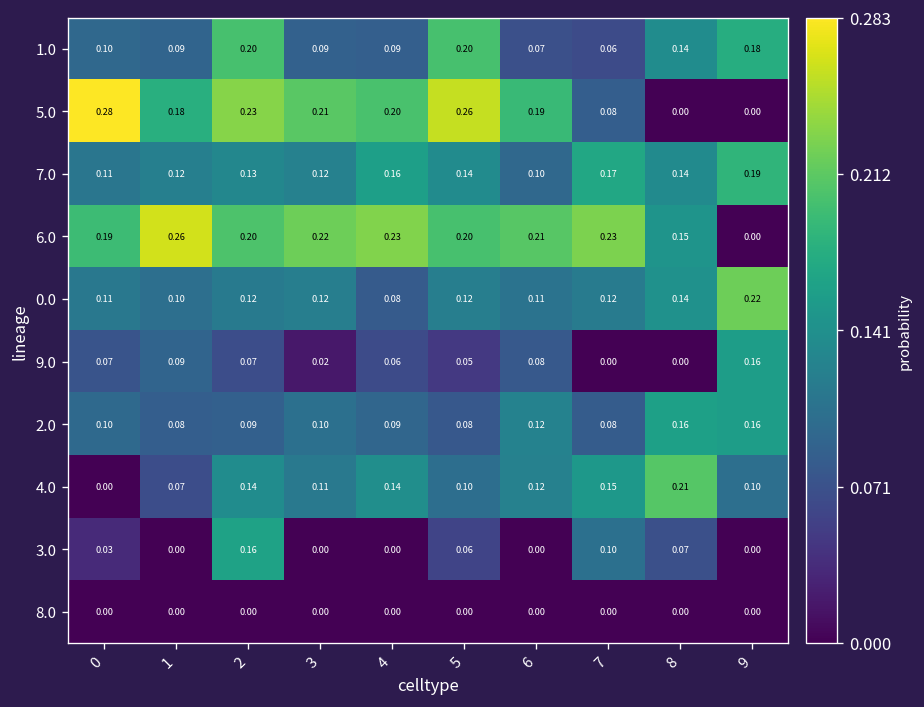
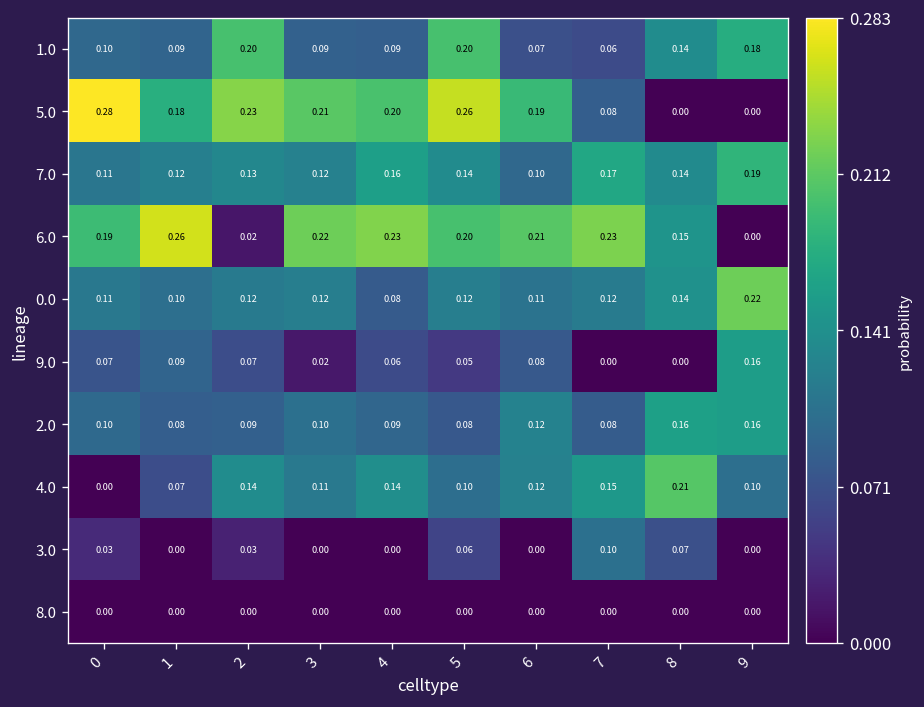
6.0, 2: 0.20 -> 0.02
3.0, 2: 0.16 -> 0.03
